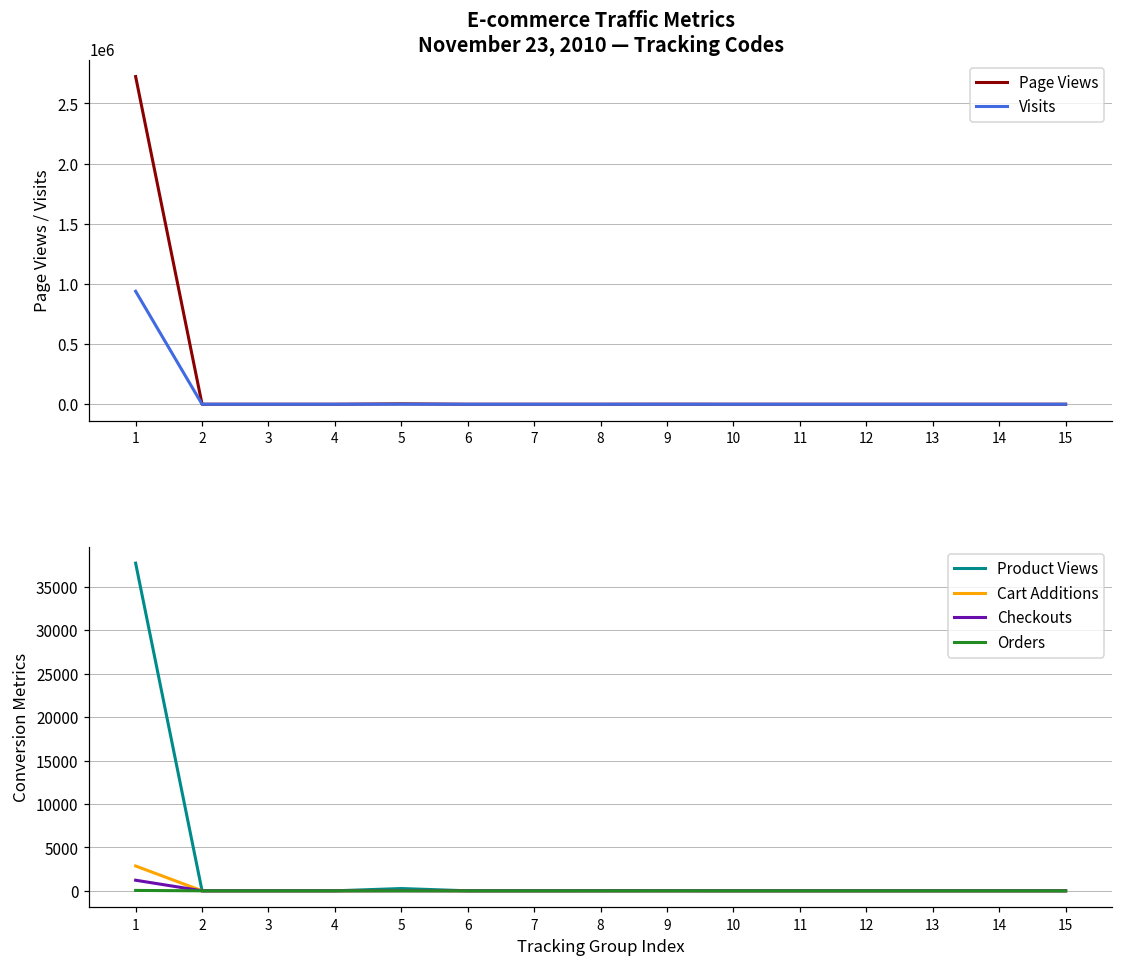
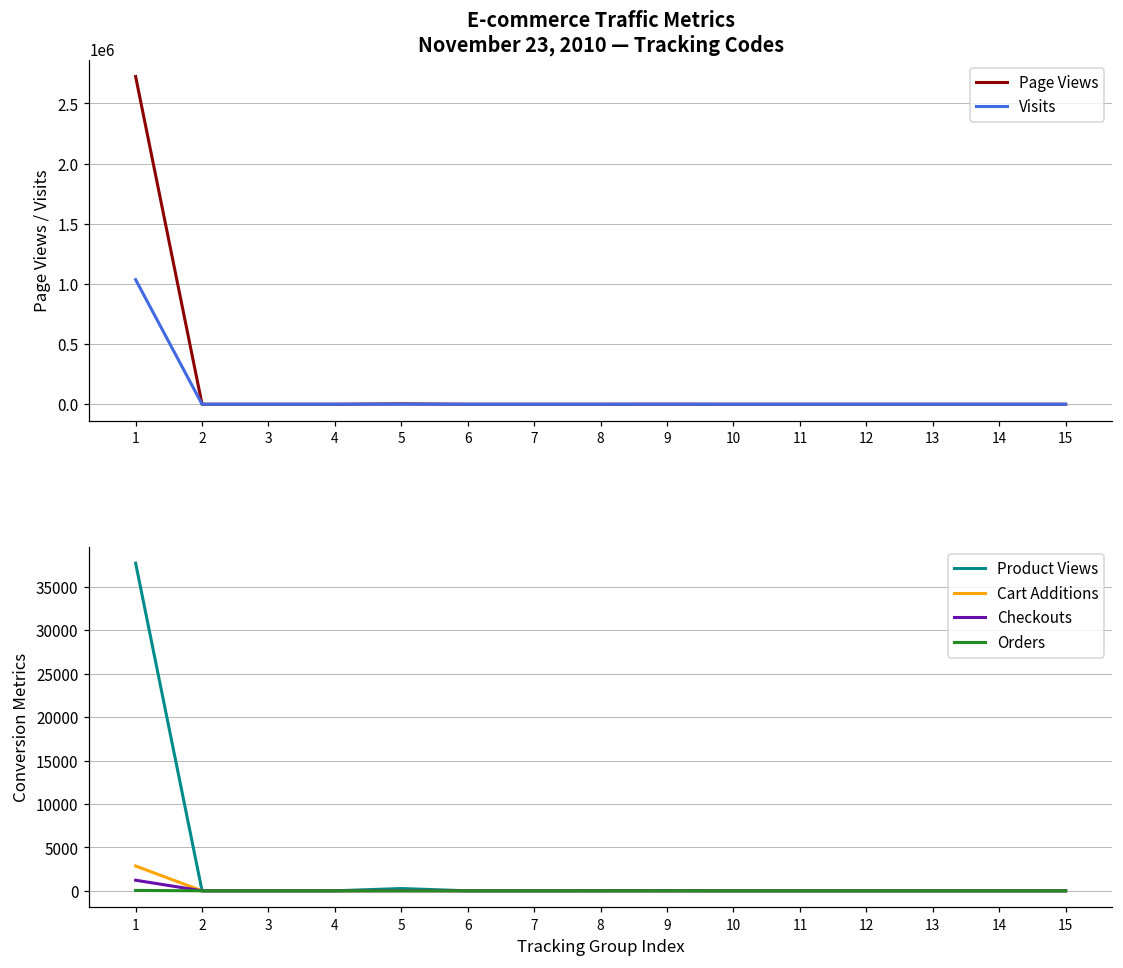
E-commerce Traffic Metrics November 23, 2010 — Tracking Codes, Visits, 1: 940000 -> 1040000
